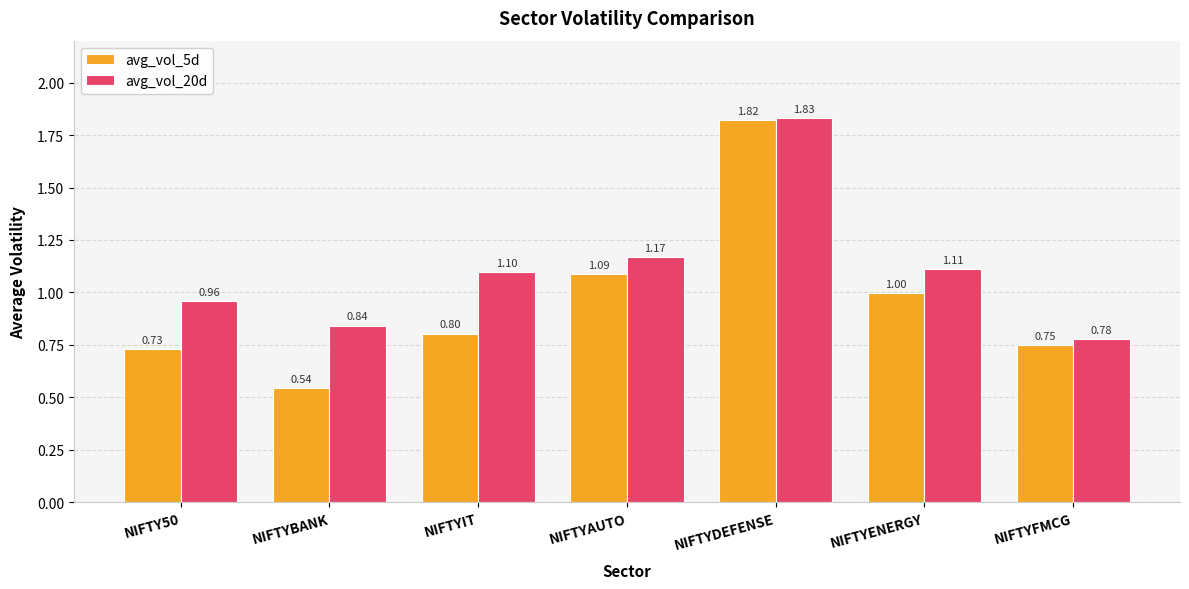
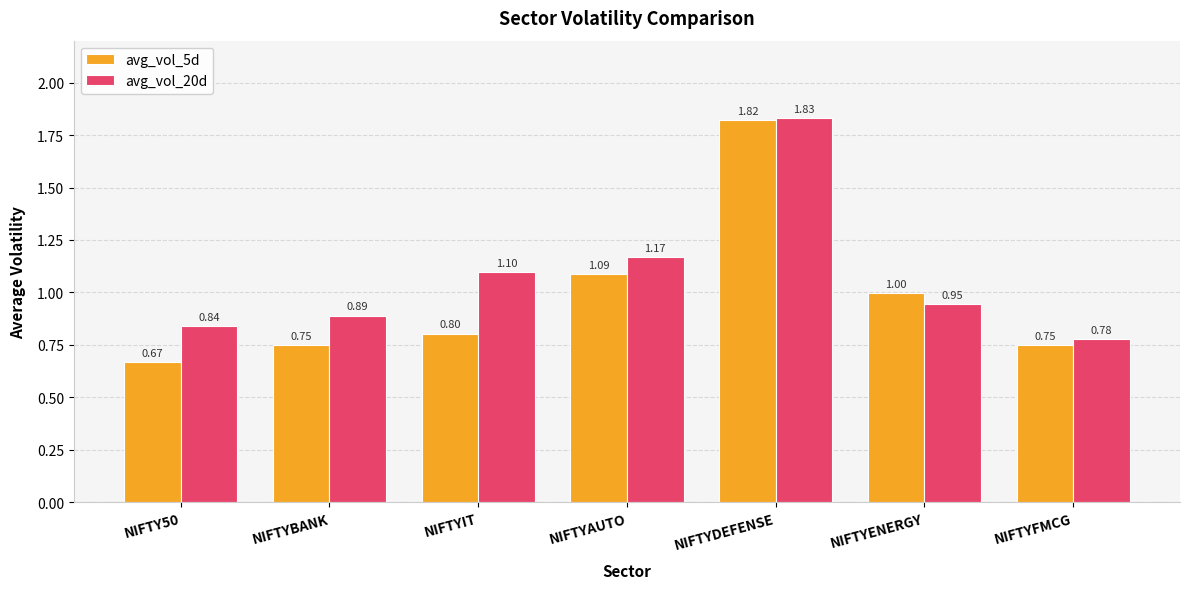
avg_vol_5d, NIFTY50: 0.73 -> 0.67
avg_vol_20d, NIFTY50: 0.96 -> 0.84
avg_vol_5d, NIFTYBANK: 0.54 -> 0.75
avg_vol_20d, NIFTYBANK: 0.84 -> 0.89
avg_vol_20d, NIFTYENERGY: 1.11 -> 0.95
